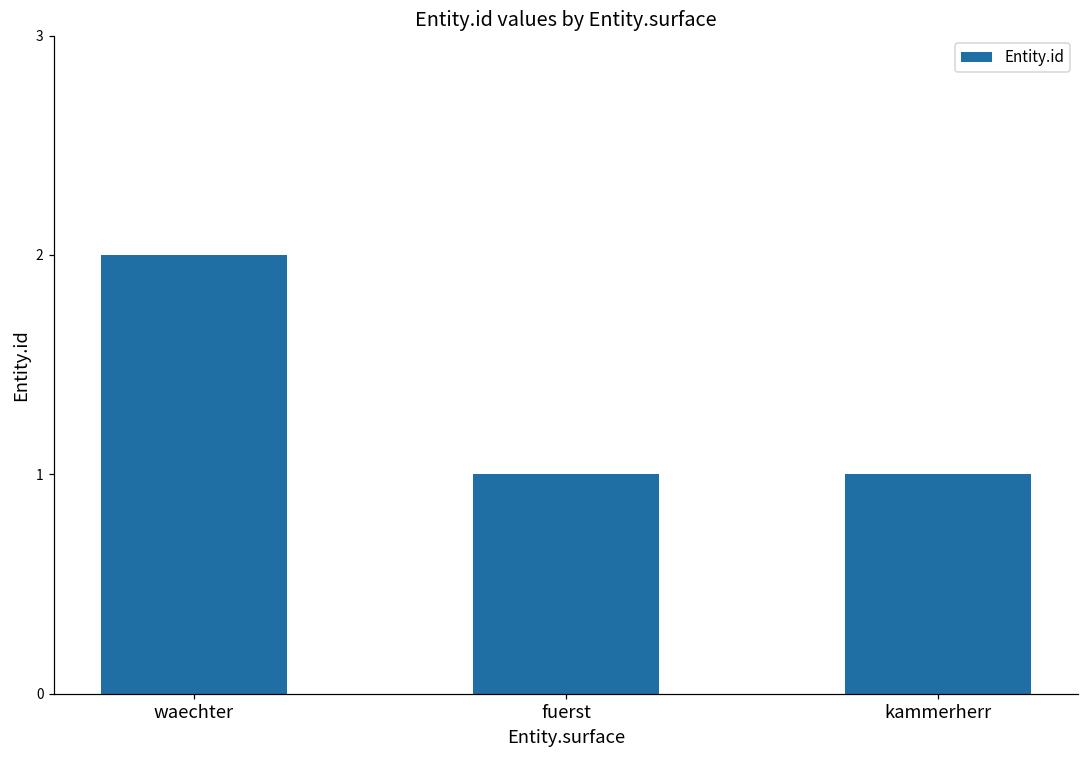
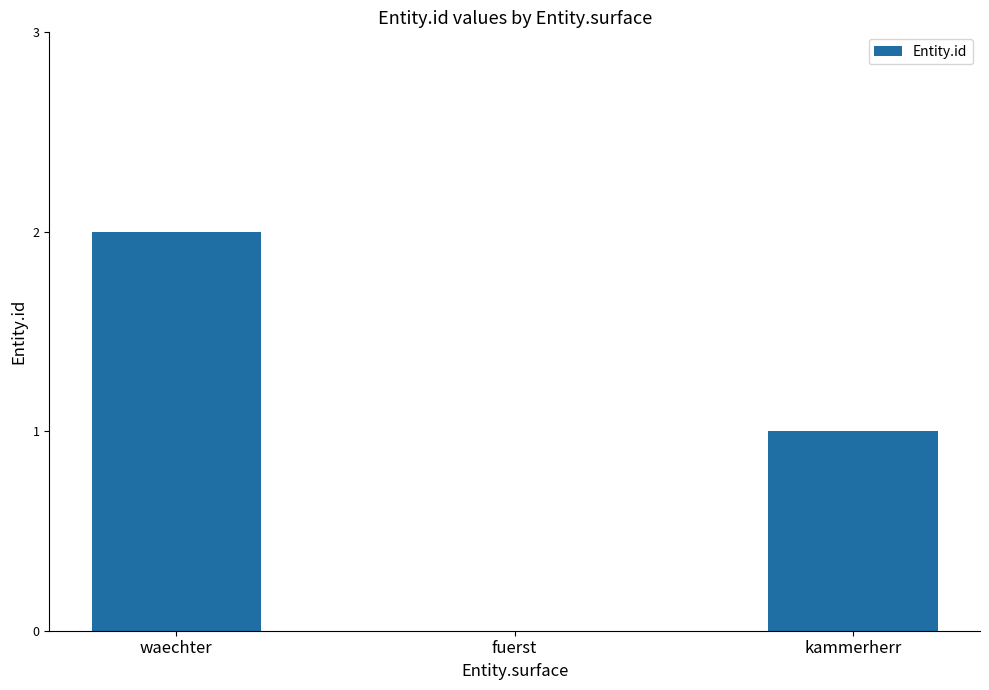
fuerst: 1 -> 0
